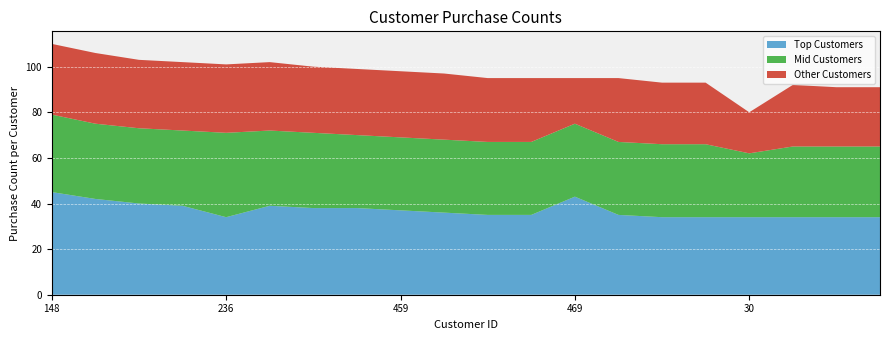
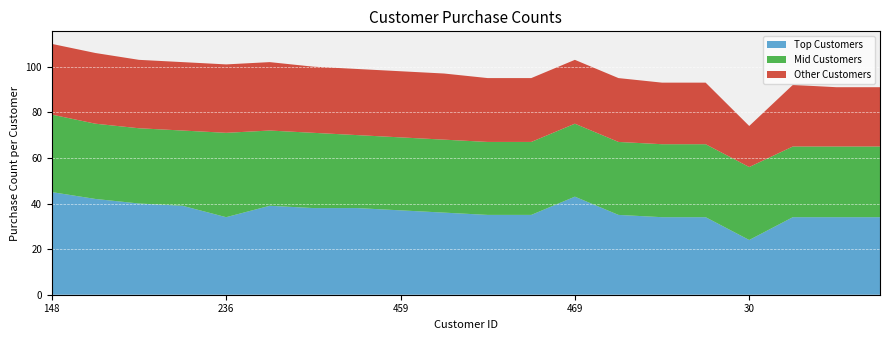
Other Customers, 469: 20 -> 28
Top Customers, 30: 34 -> 24
Mid Customers, 30: 28 -> 32
